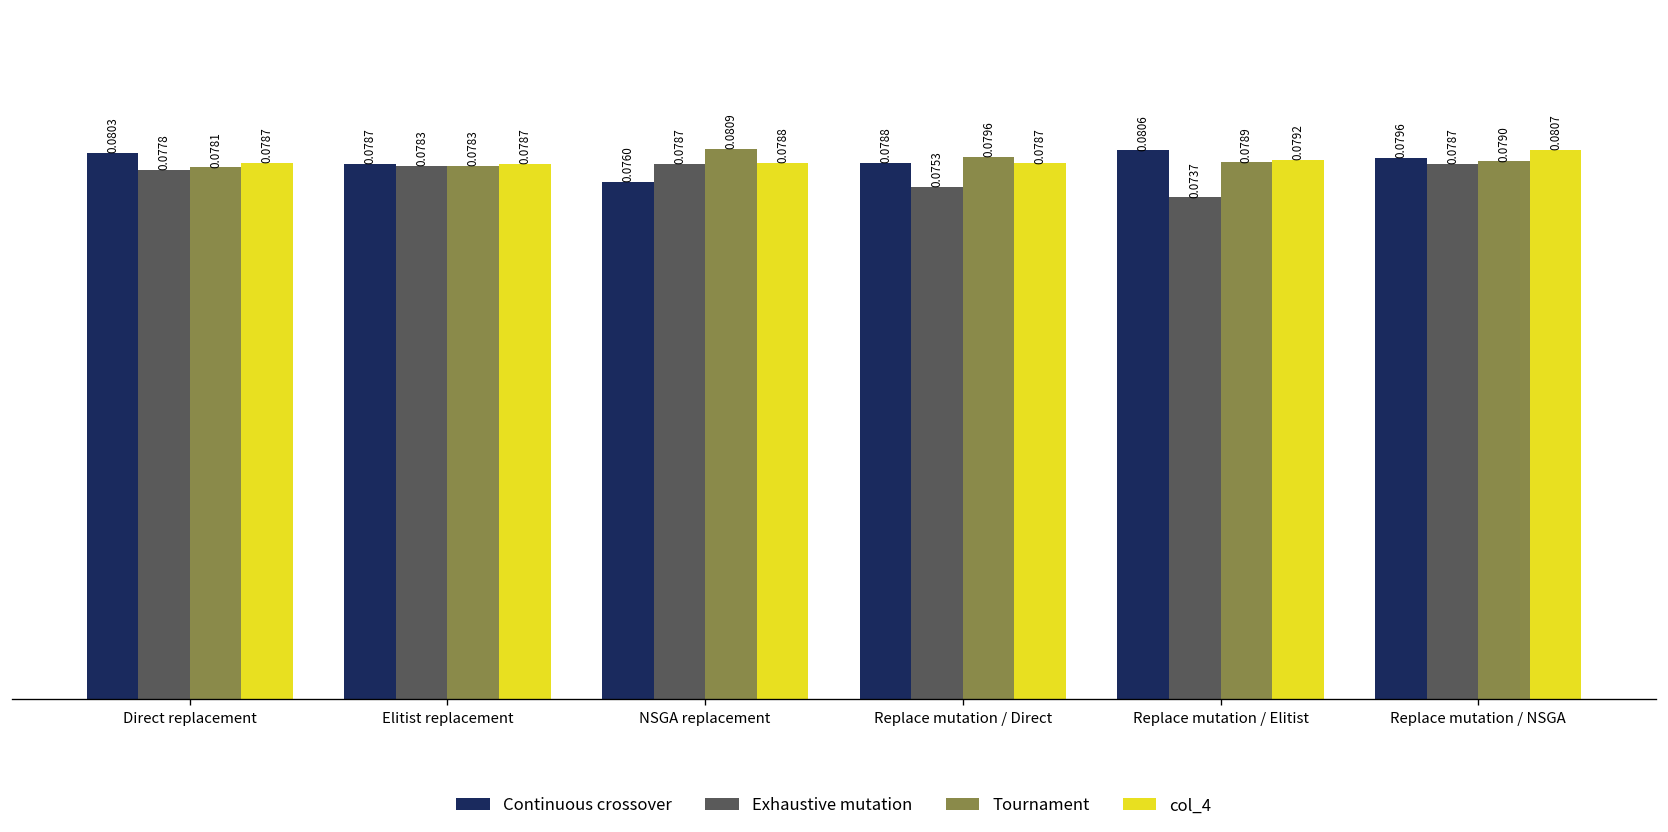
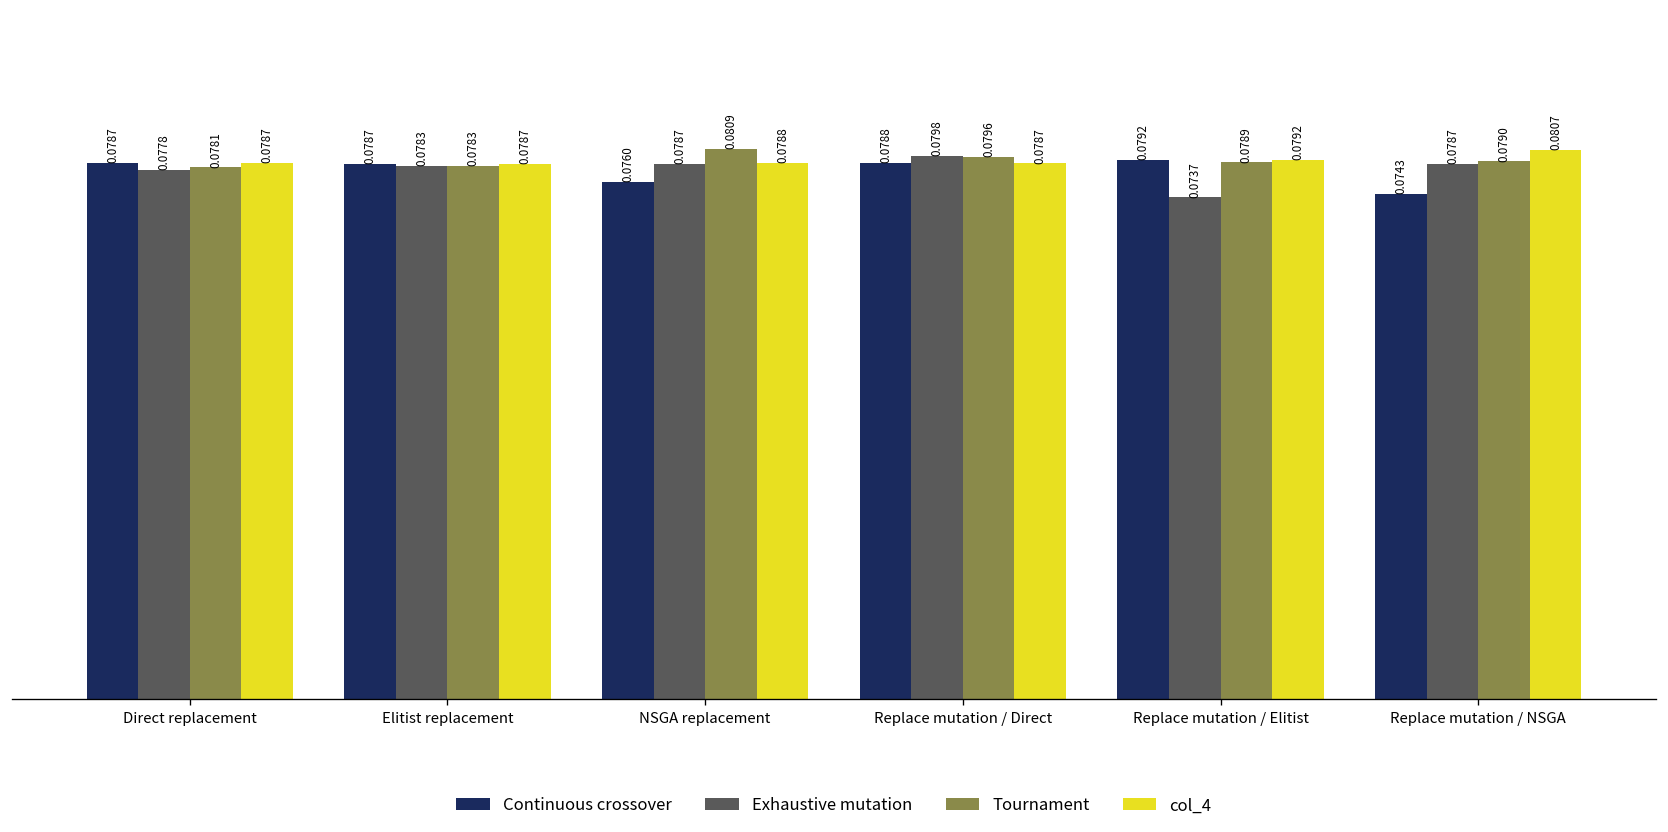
Continuous crossover, Direct replacement: 0.0803 -> 0.0787
Exhaustive mutation, Replace mutation / Direct: 0.0753 -> 0.0798
Continuous crossover, Replace mutation / Elitist: 0.0806 -> 0.0792
Continuous crossover, Replace mutation / NSGA: 0.0796 -> 0.0743
